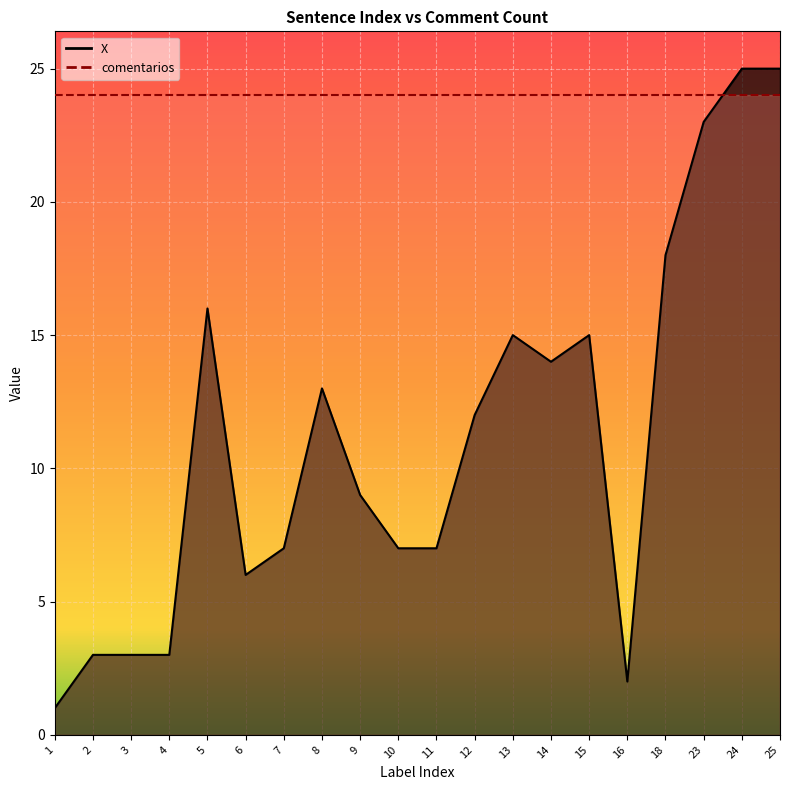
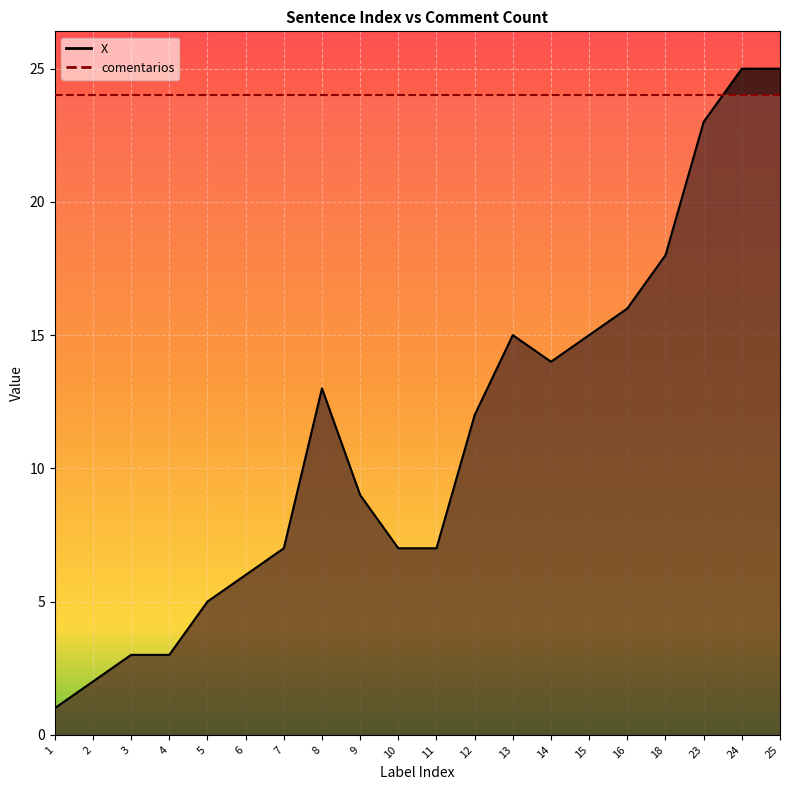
X, 2: 3 -> 2
X, 5: 16 -> 5
X, 16: 2 -> 16
